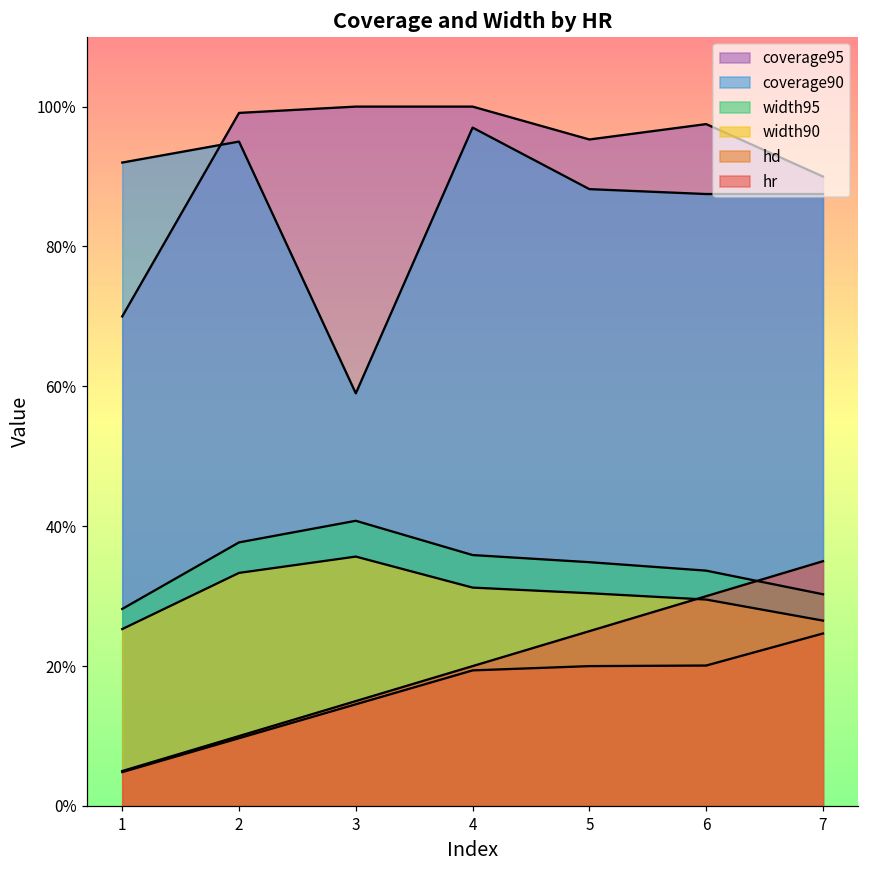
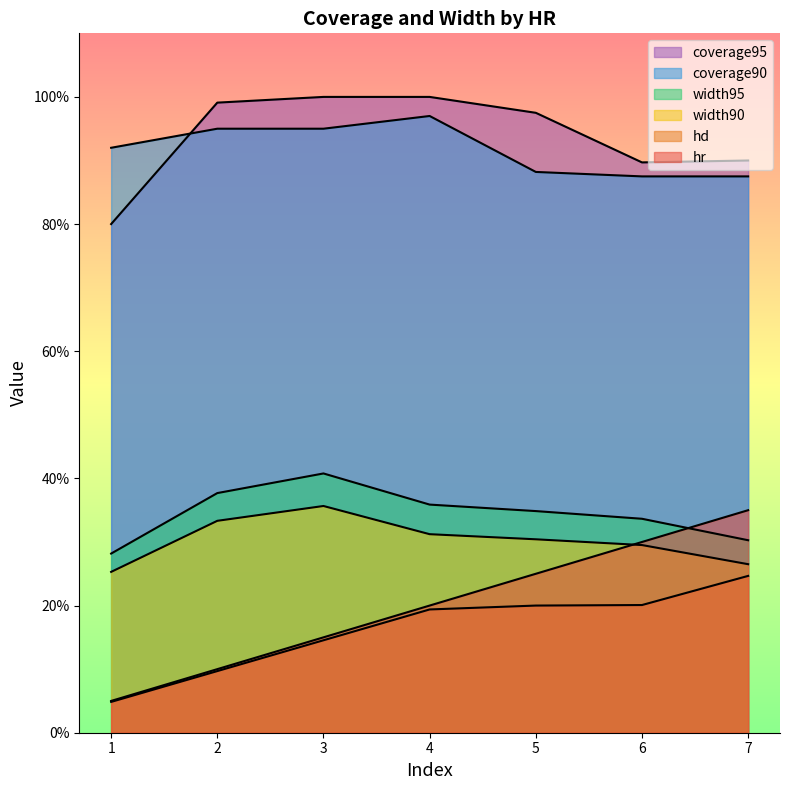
coverage95, 1: 70% -> 80%
coverage90, 3: 59% -> 95%
coverage95, 5: 95% -> 98%
coverage95, 6: 98% -> 90%
